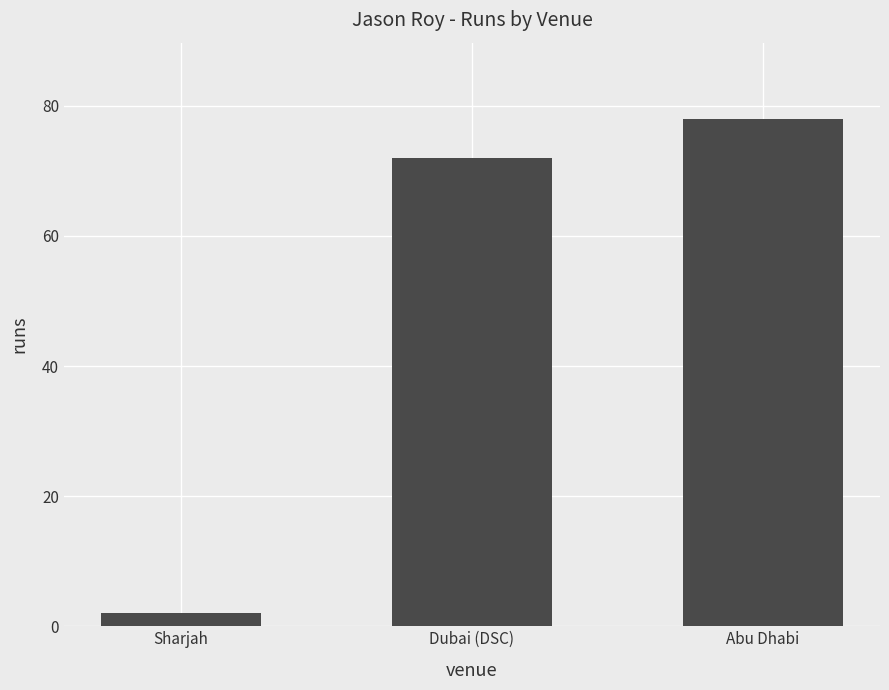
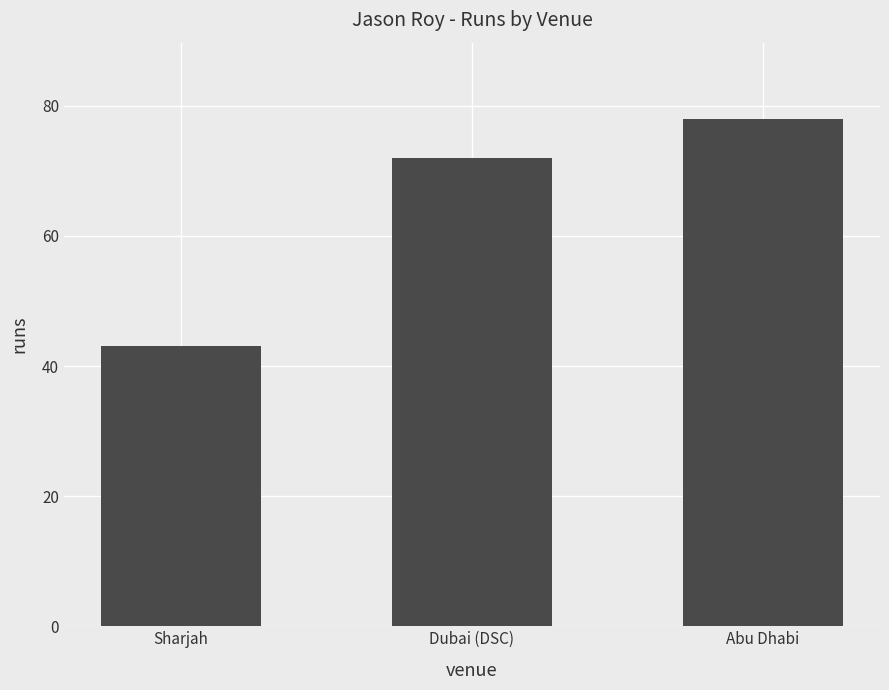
Sharjah: 2 -> 43
